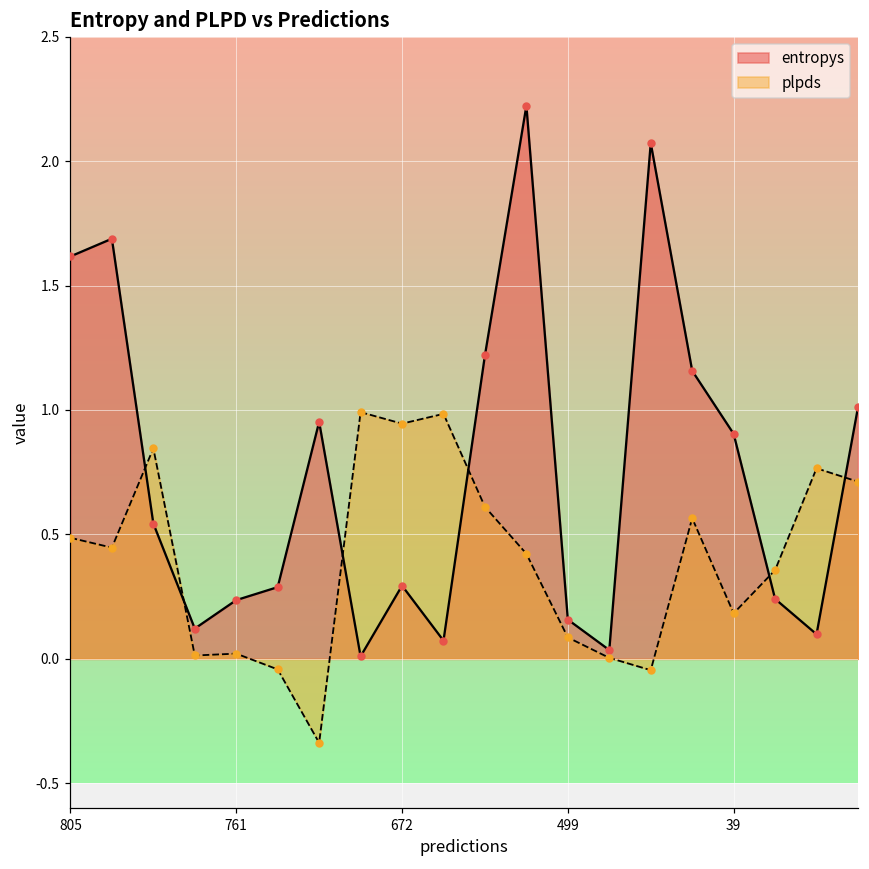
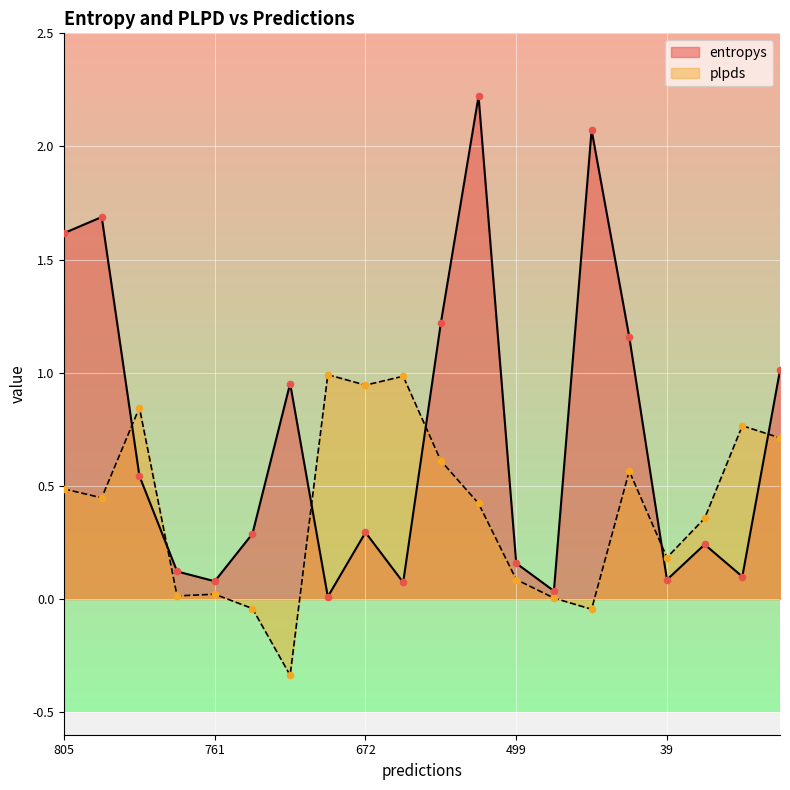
entropys, 761: 0.24 -> 0.08
entropys, 39: 0.90 -> 0.09
